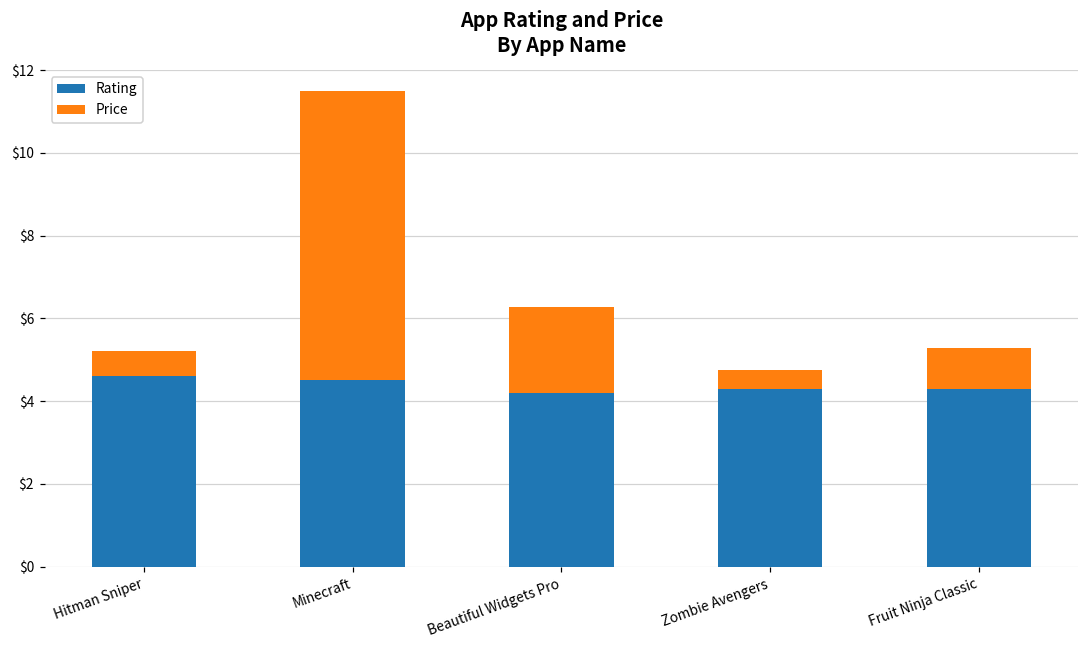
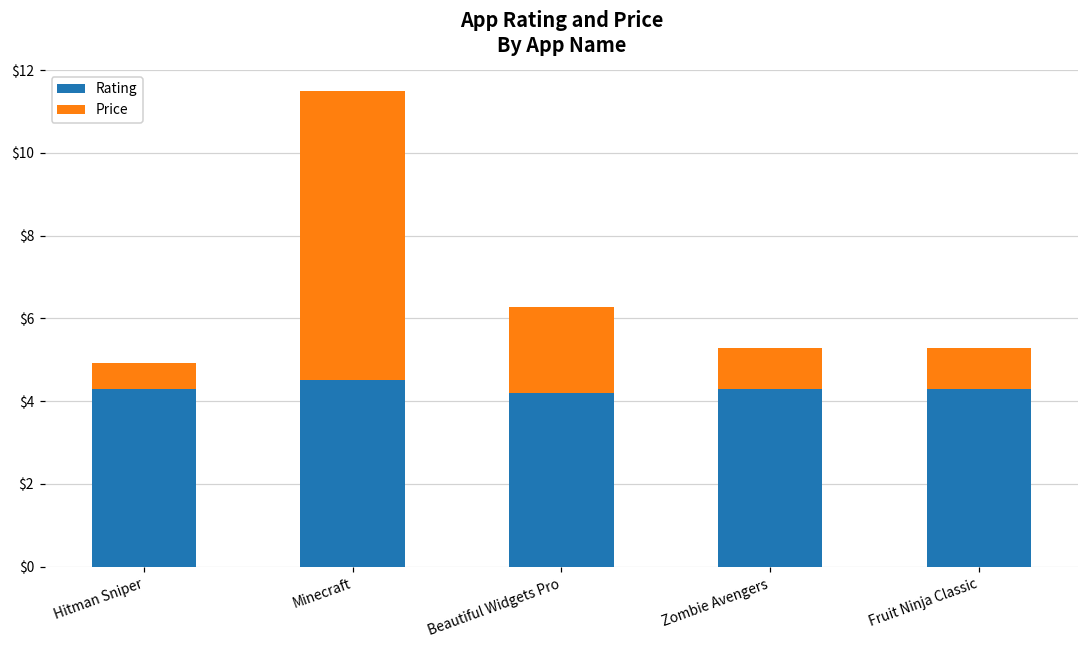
Rating, Hitman Sniper: $4.6 -> $4.3
Price, Zombie Avengers: $0.5 -> $1.0
